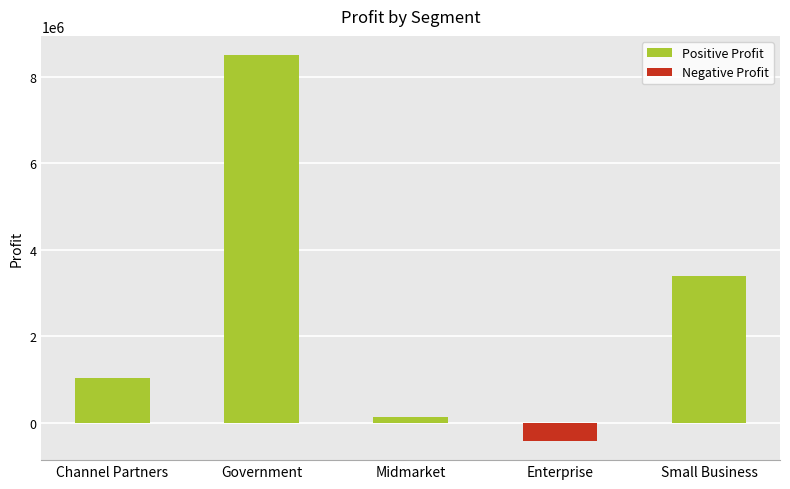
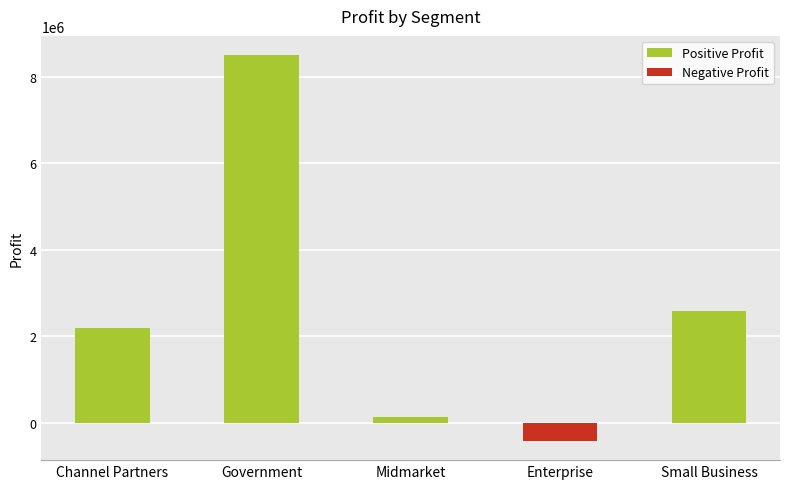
Channel Partners: 1000000 -> 2200000
Small Business: 3400000 -> 2600000
